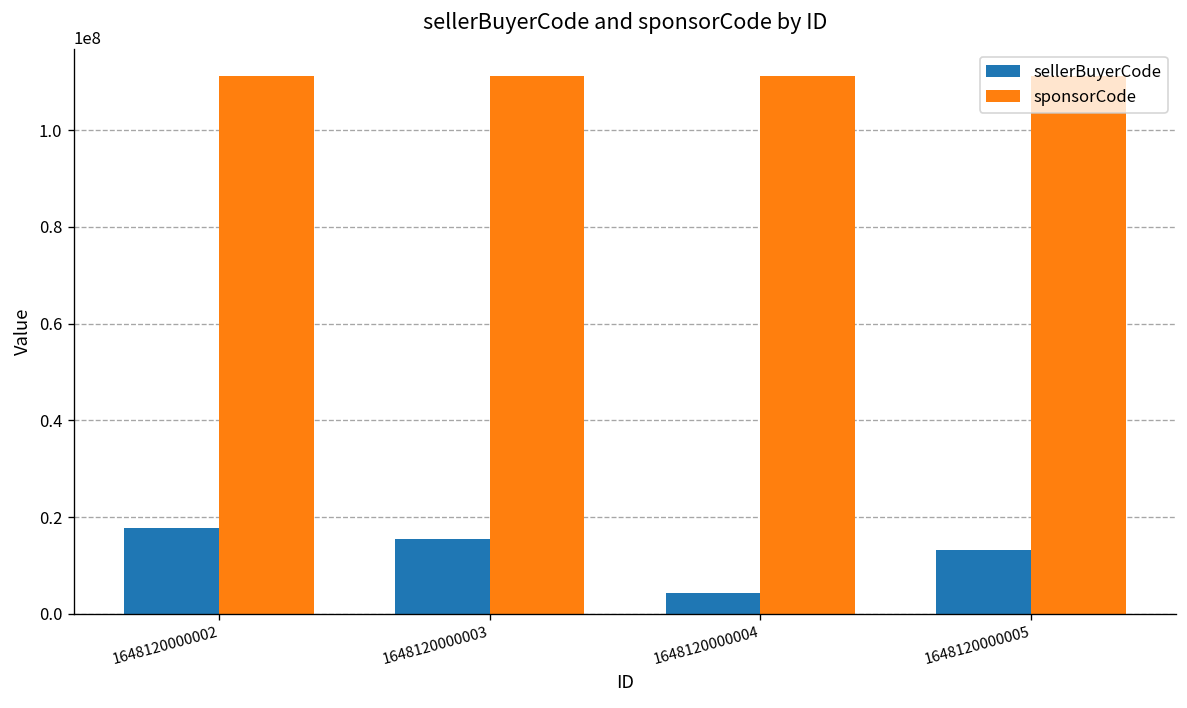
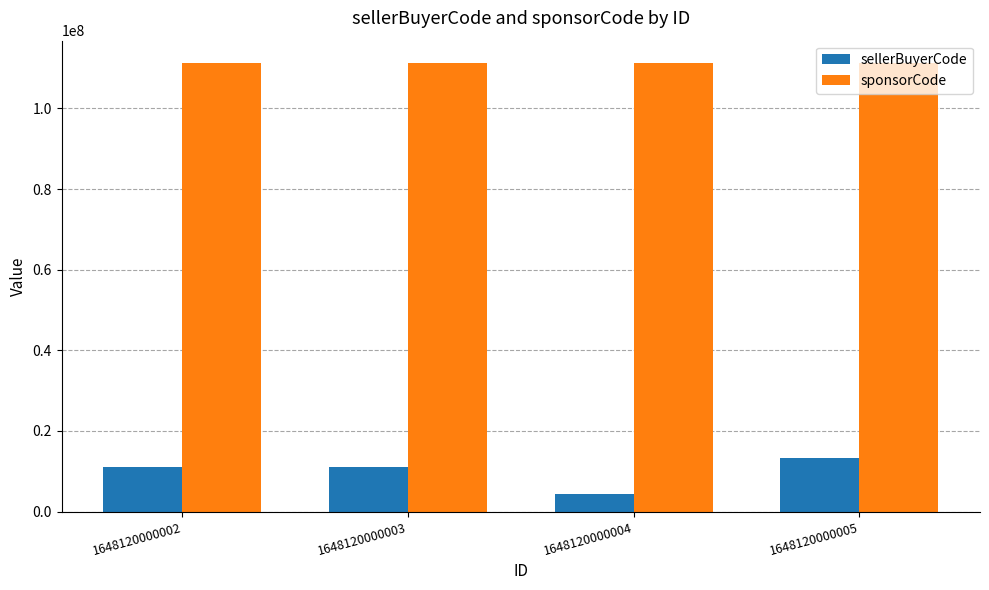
sellerBuyerCode, 1648120000002: 18000000 -> 11000000
sellerBuyerCode, 1648120000003: 16000000 -> 11000000
